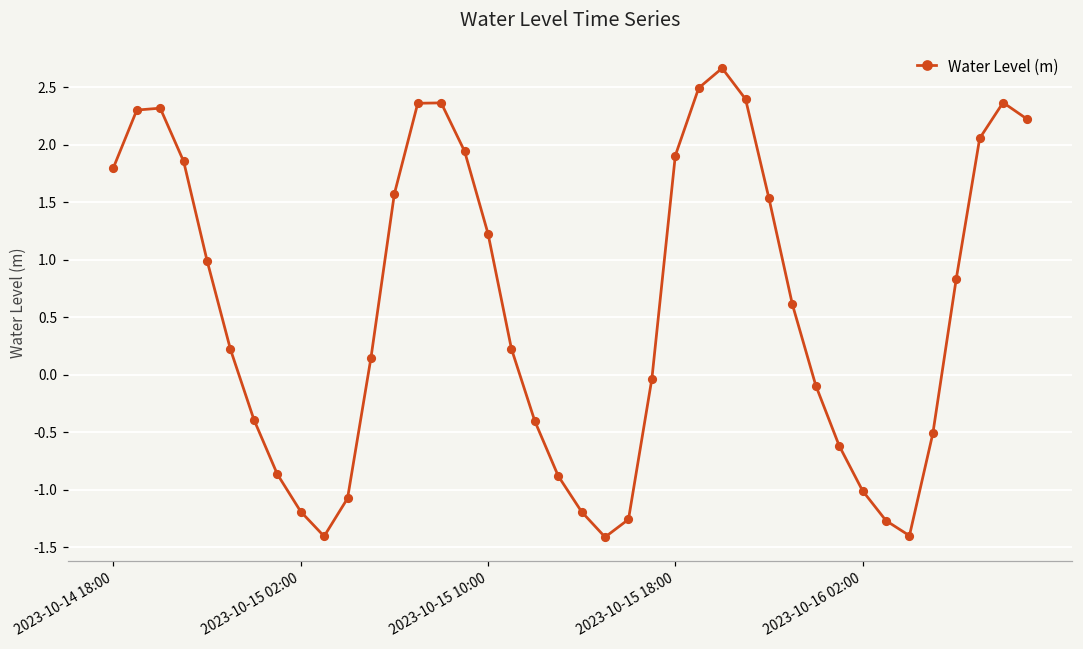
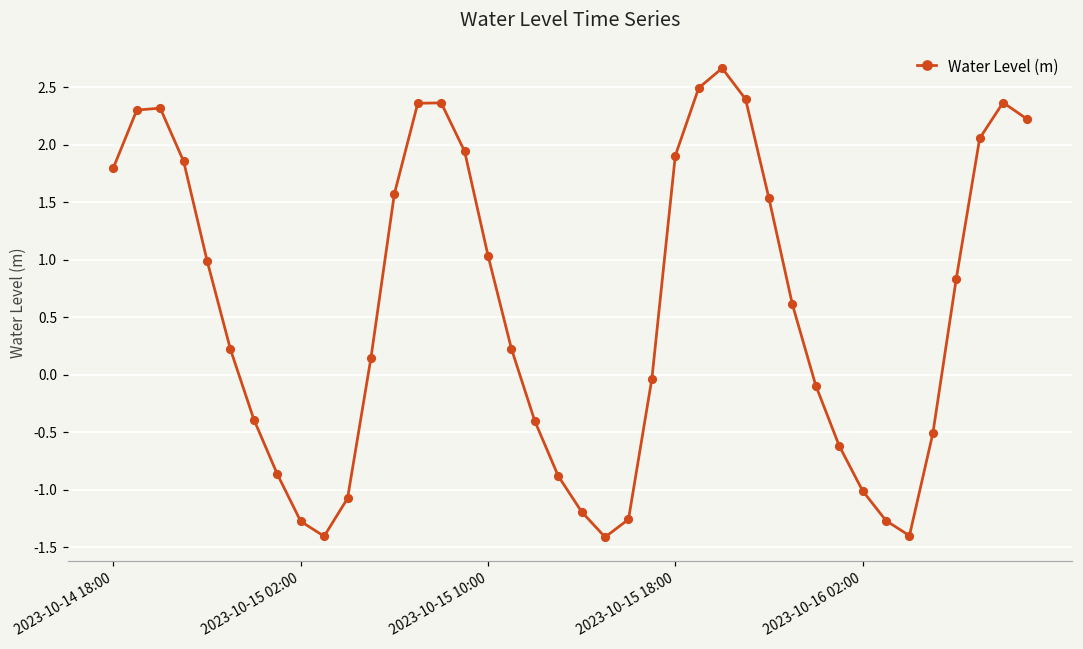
2023-10-15 02:00: -1.19 -> -1.28
2023-10-15 10:00: 1.23 -> 1.04
